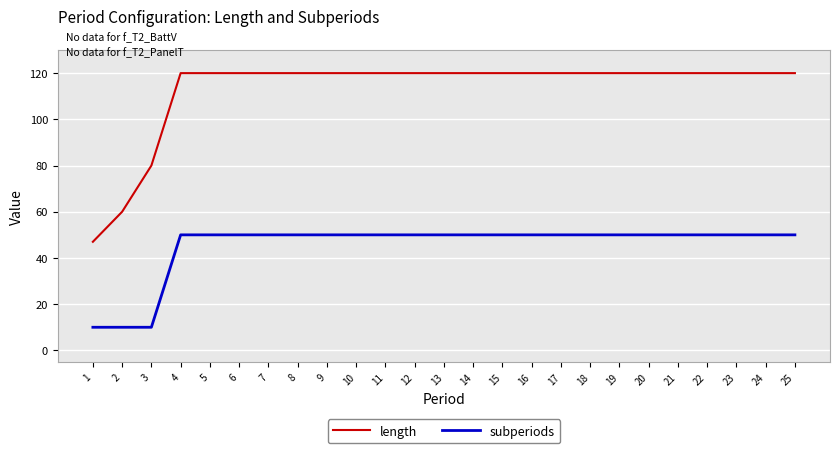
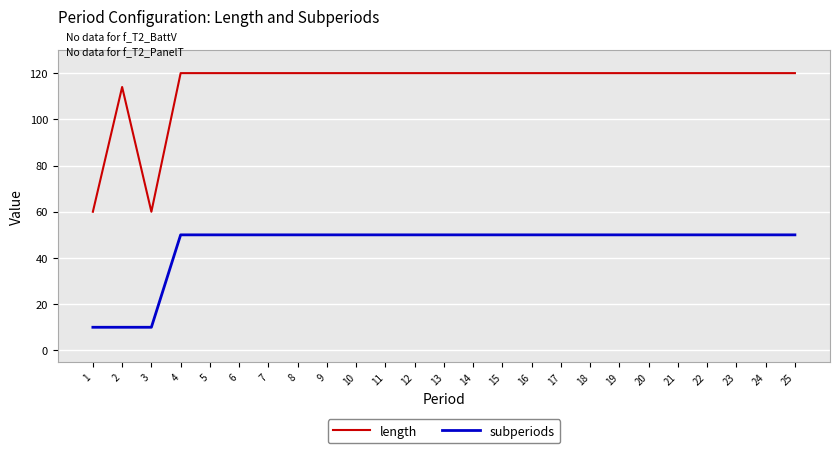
length, 1: 47 -> 60
length, 2: 60 -> 114
length, 3: 80 -> 60
